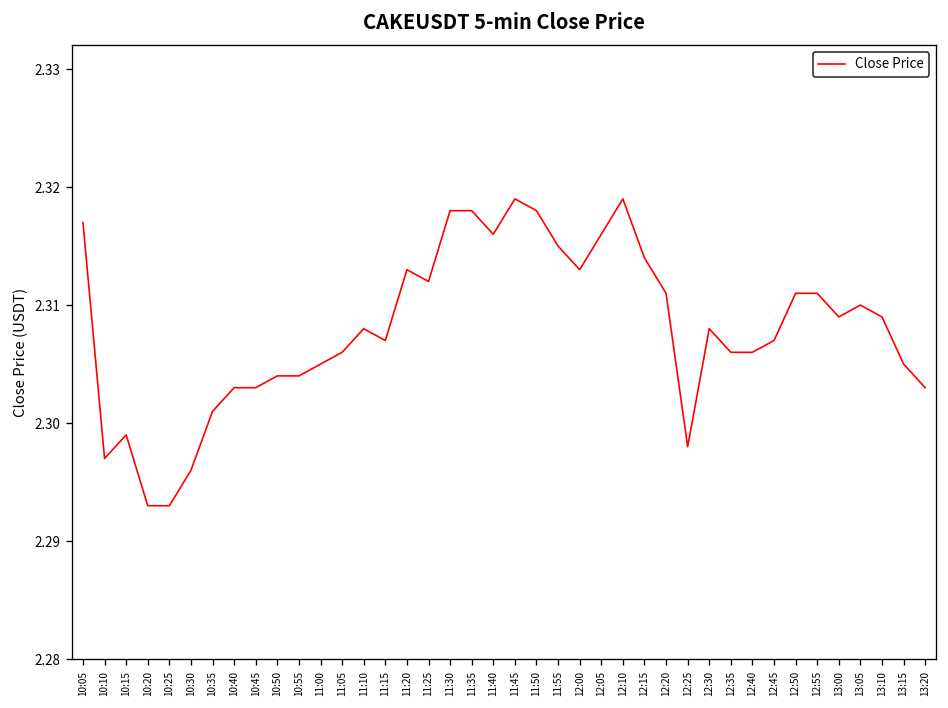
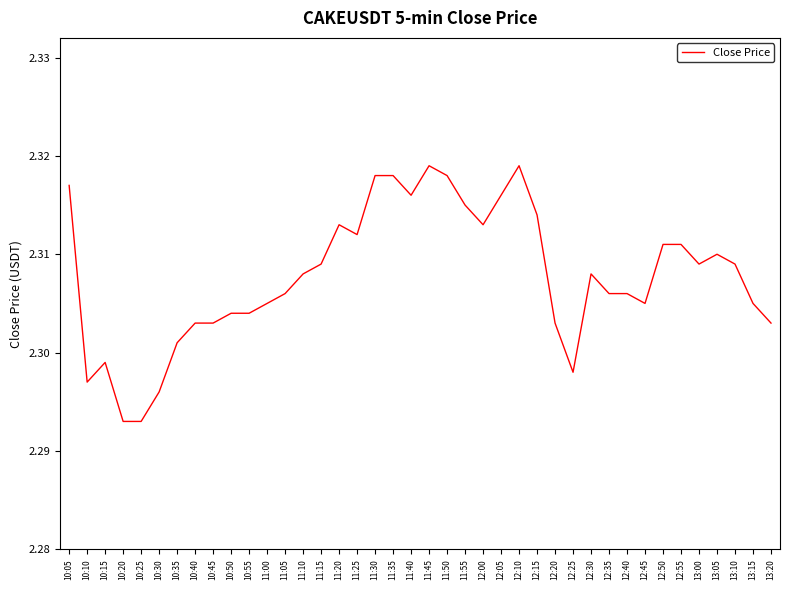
11:15: 2.307 -> 2.309
12:20: 2.311 -> 2.303
12:45: 2.307 -> 2.305
